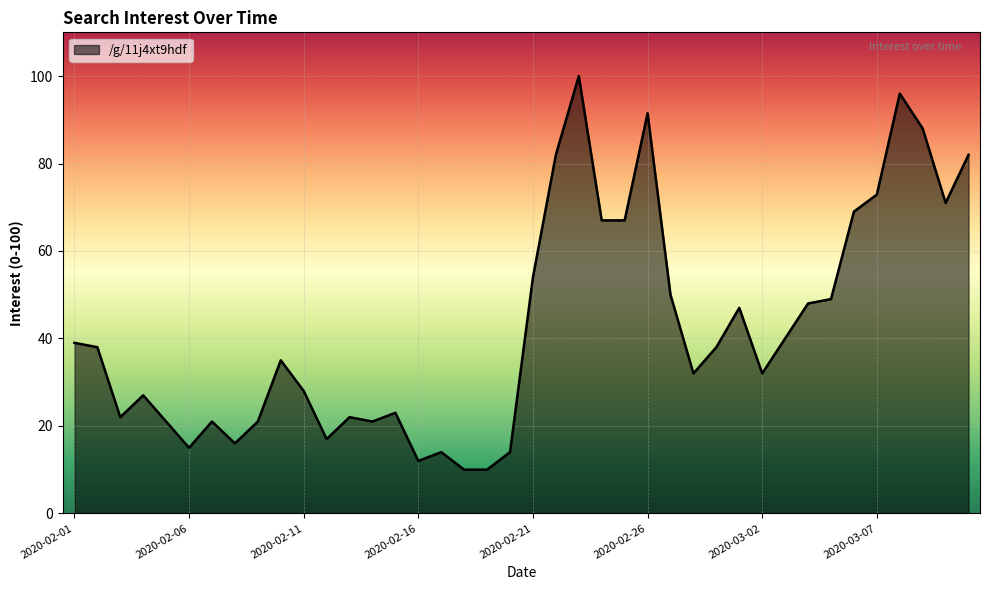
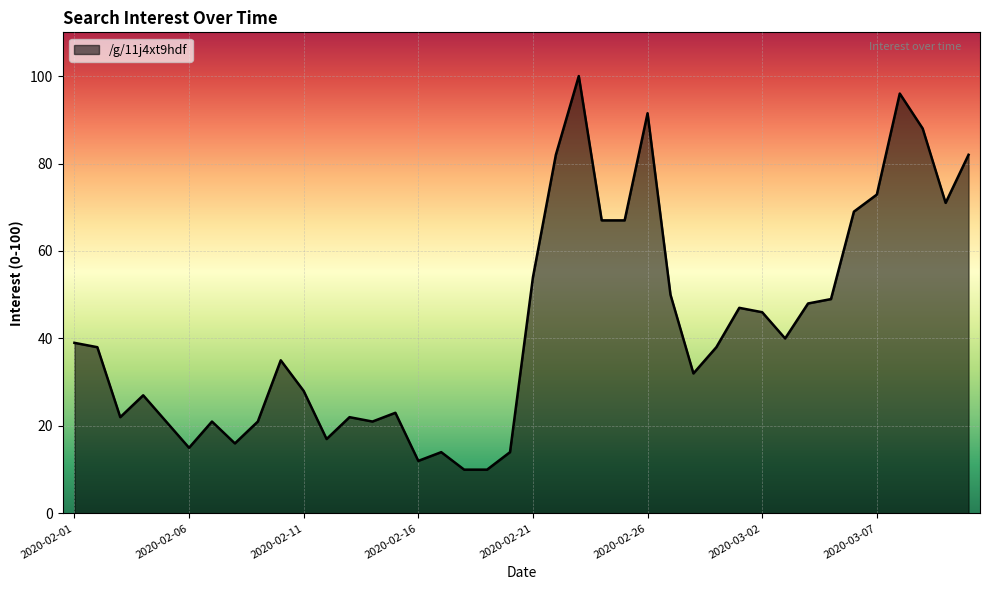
2020-03-02: 32 -> 46
